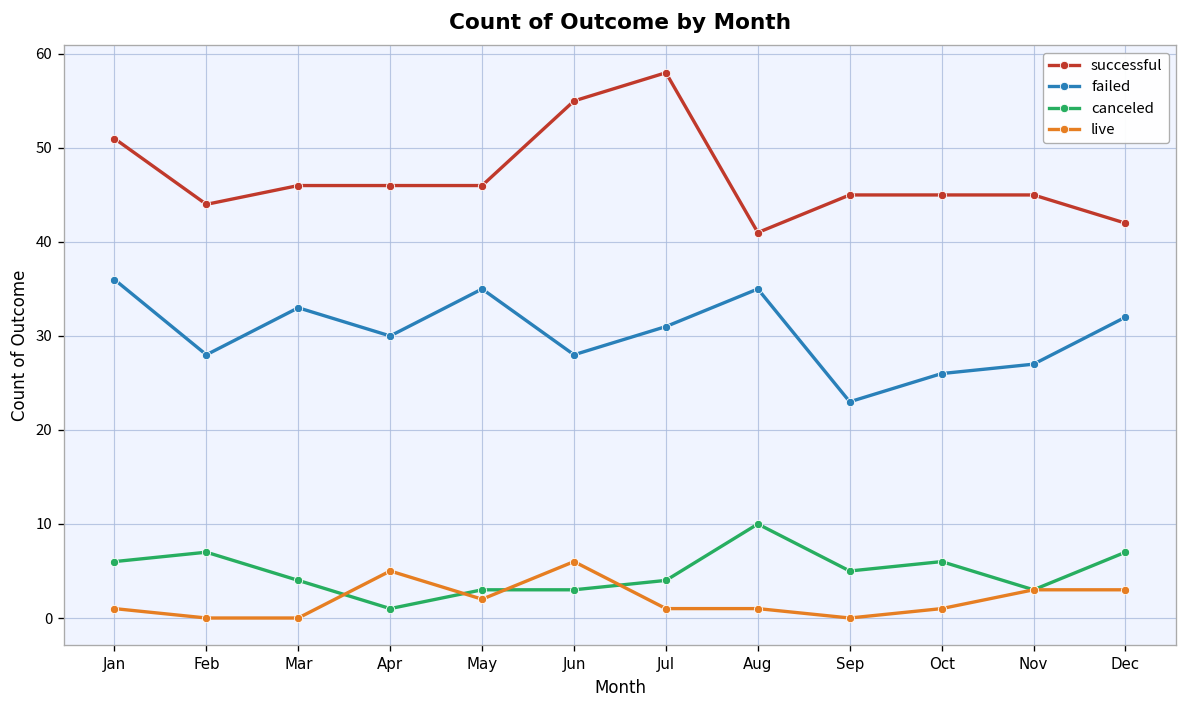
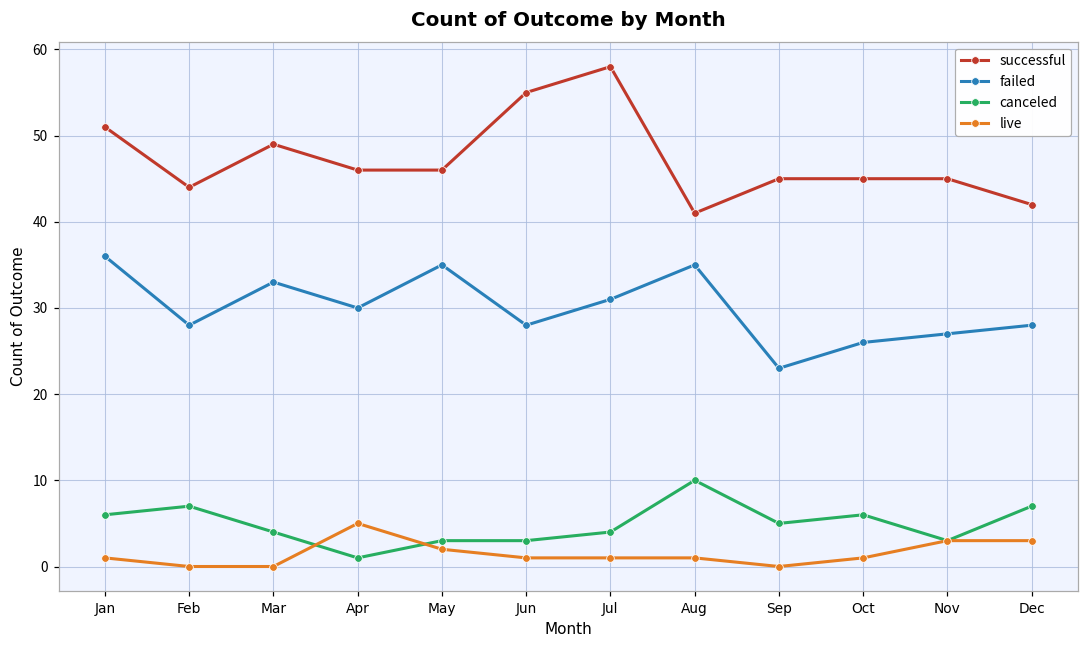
successful, Mar: 46 -> 49
live, Jun: 6 -> 1
failed, Dec: 32 -> 28
